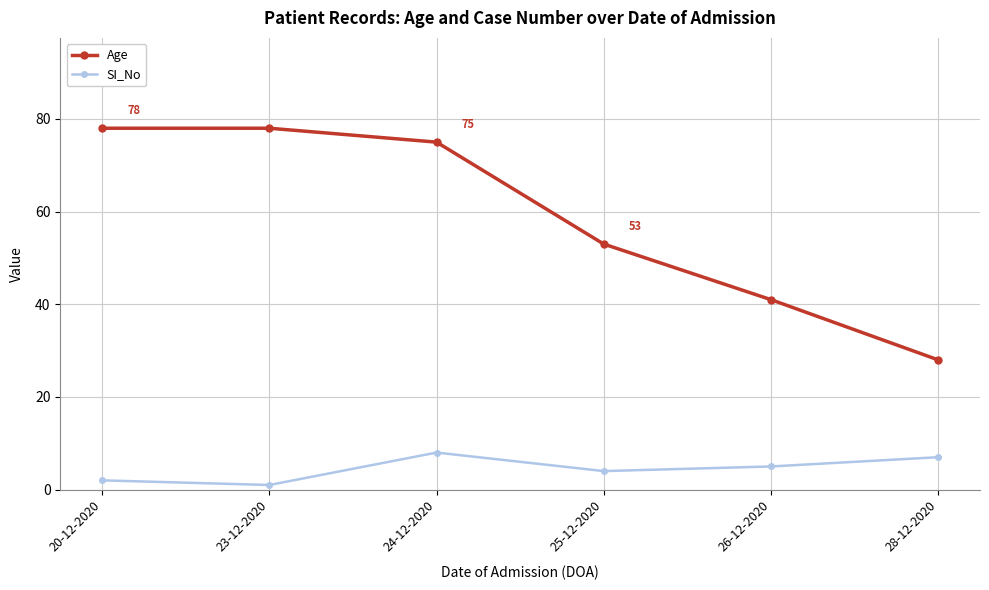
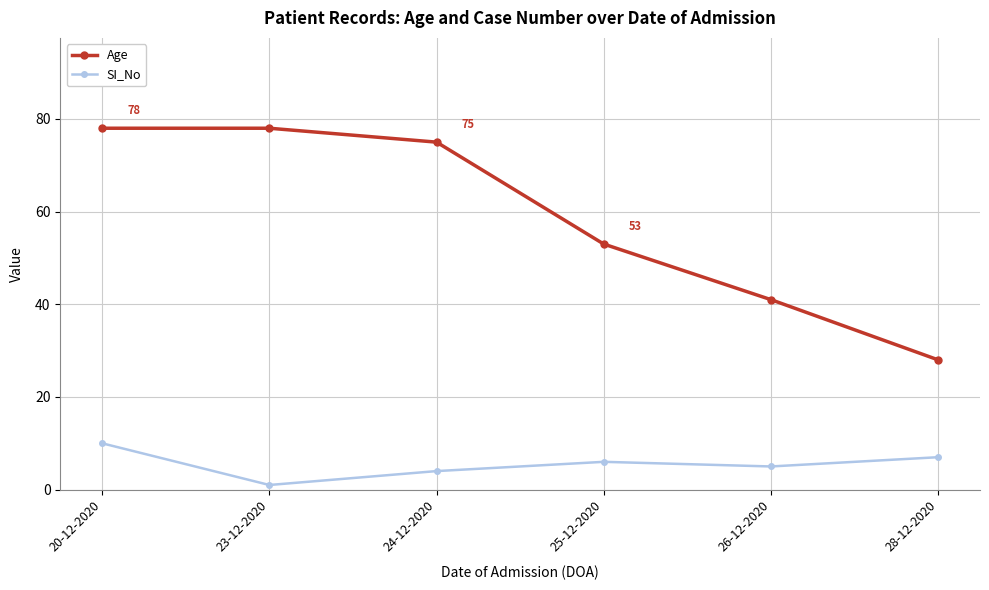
SI_No, 20-12-2020: 2 -> 10
SI_No, 24-12-2020: 8 -> 4
SI_No, 25-12-2020: 4 -> 6
